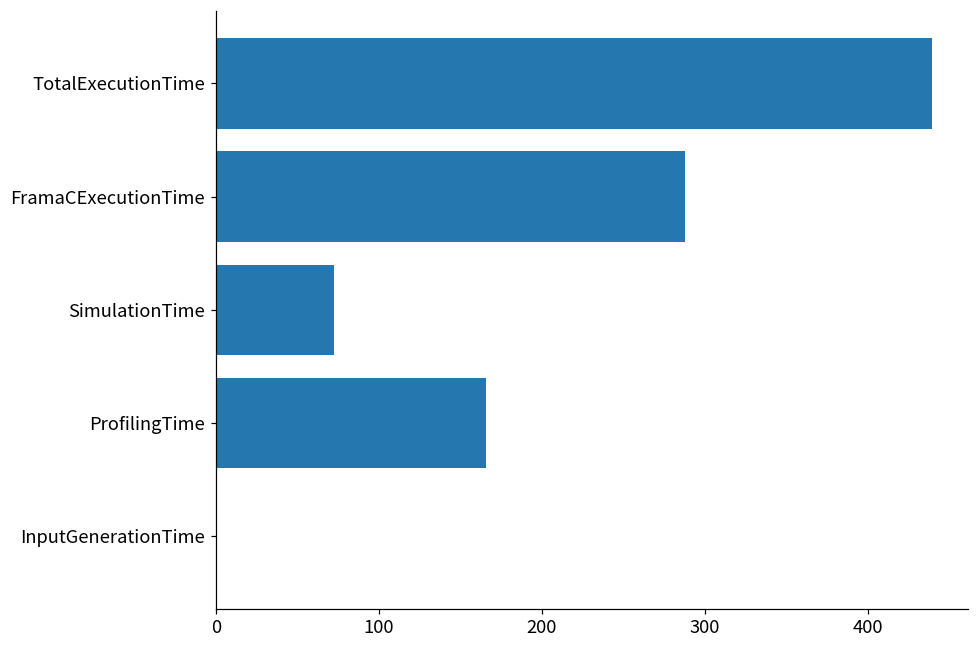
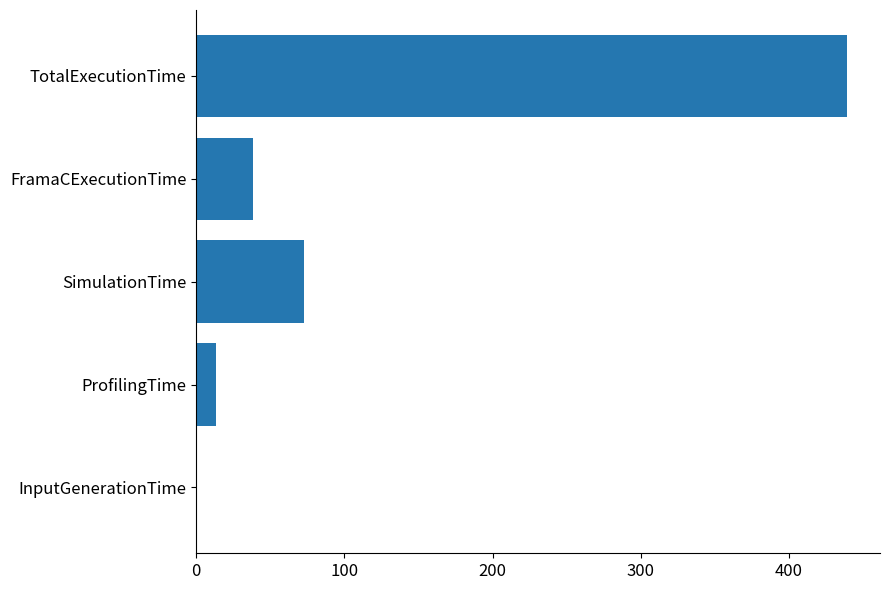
FramaCExecutionTime: 288 -> 38
ProfilingTime: 165 -> 13
